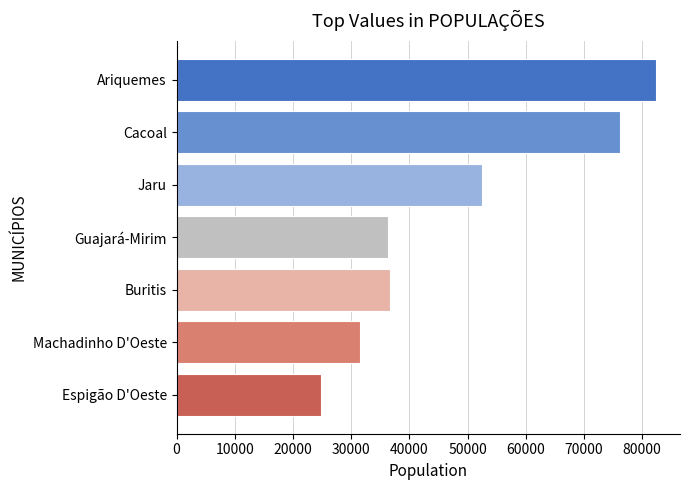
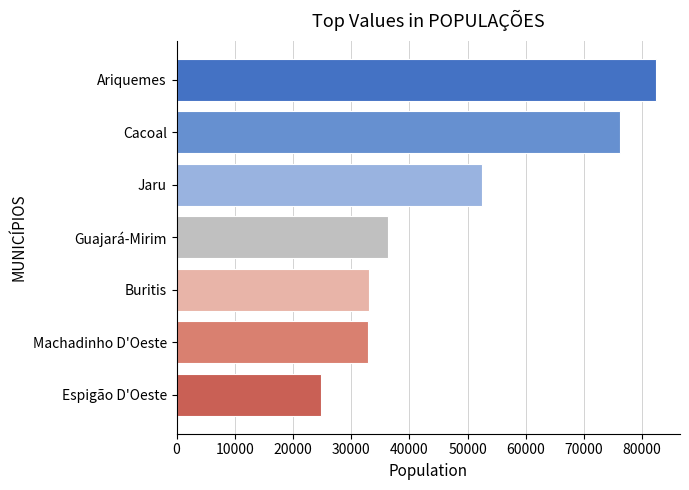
Buritis: 37000 -> 33000
Machadinho D'Oeste: 31000 -> 33000
